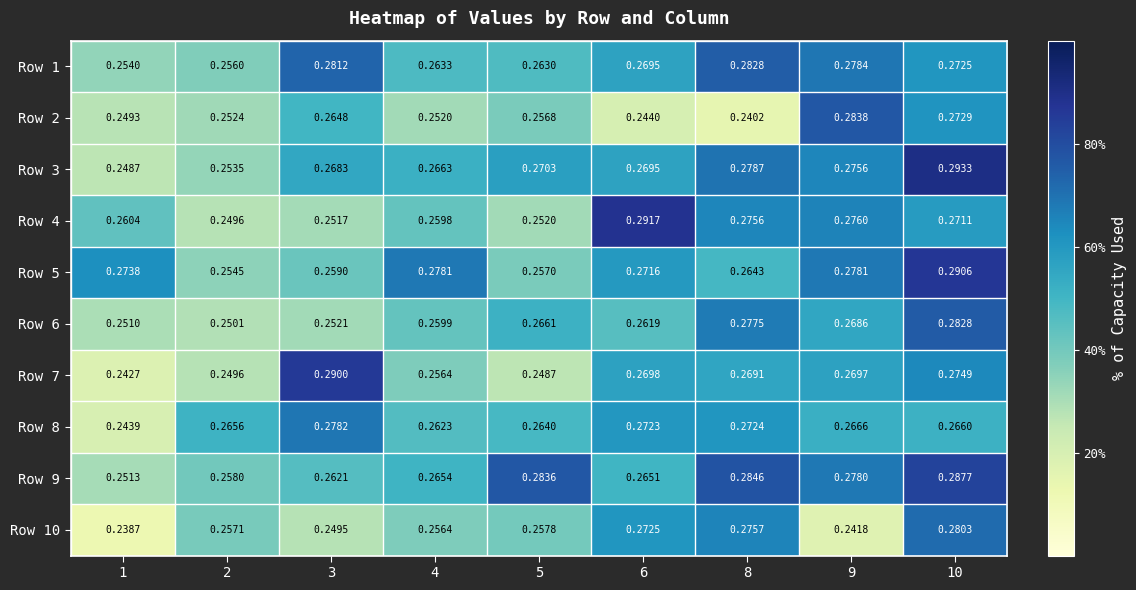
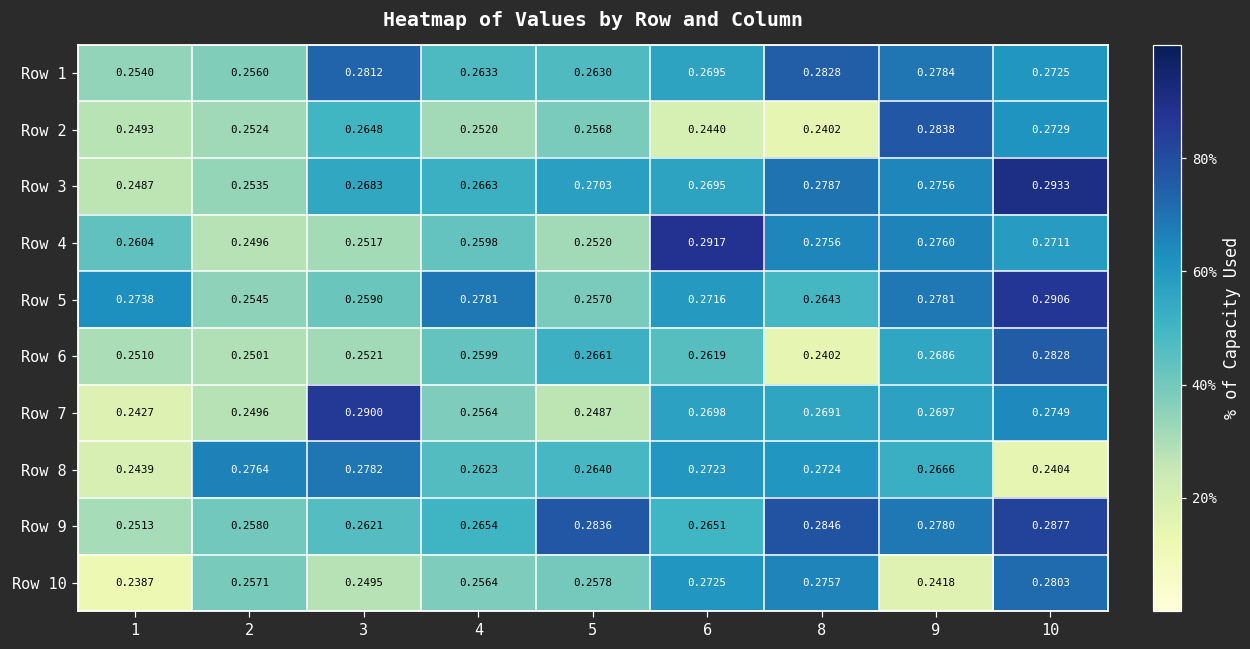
Row 6, 8: 0.2775 -> 0.2402
Row 8, 2: 0.2656 -> 0.2764
Row 8, 10: 0.2660 -> 0.2404
